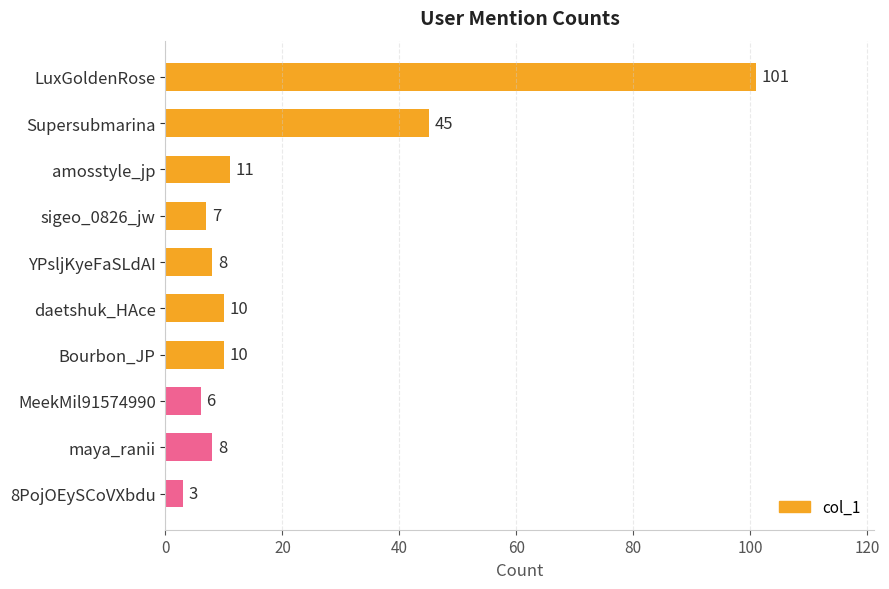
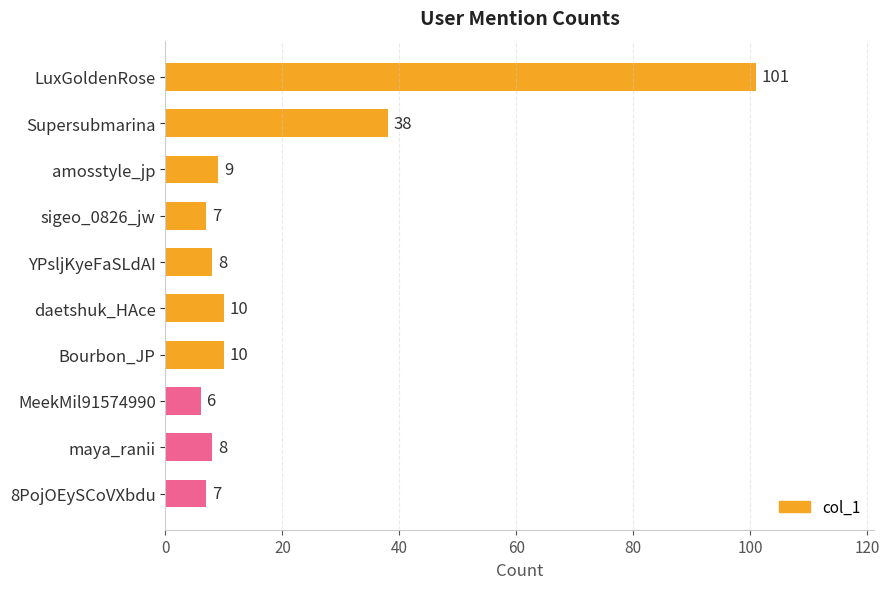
Supersubmarina: 45 -> 38
amosstyle_jp: 11 -> 9
8PojOEySCoVXbdu: 3 -> 7
